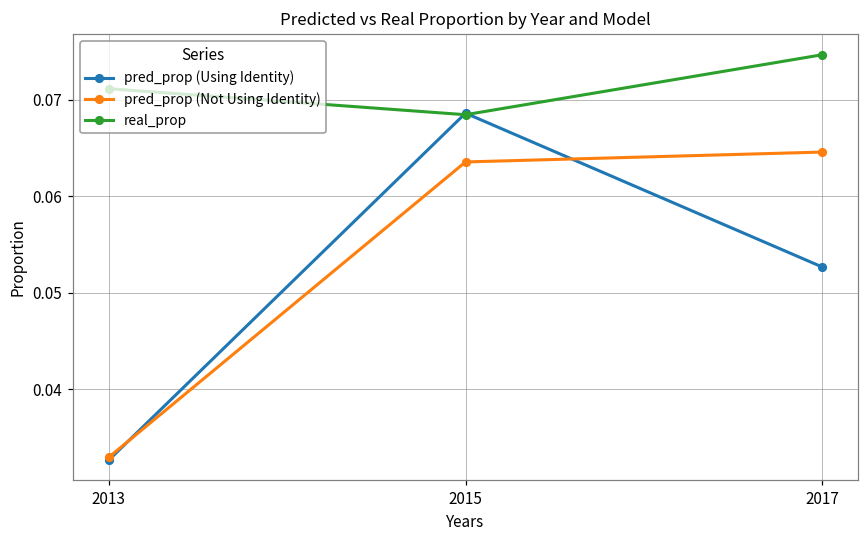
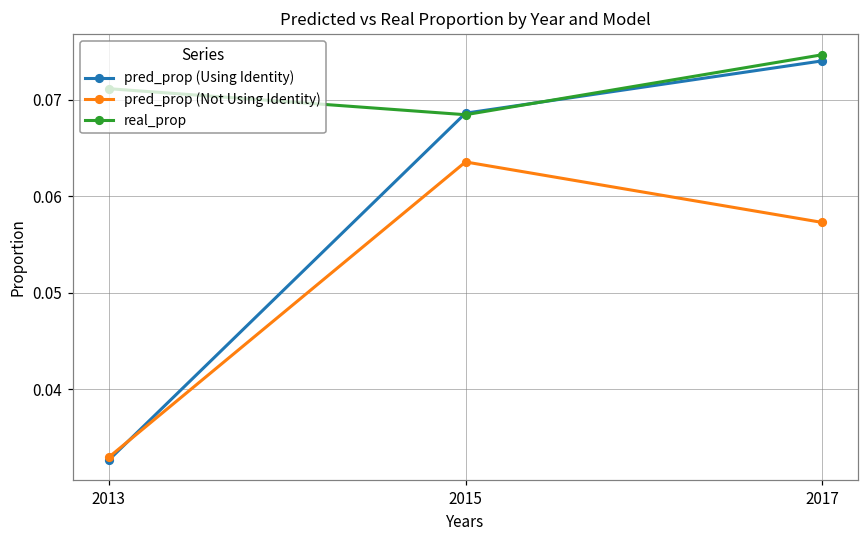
pred_prop (Using Identity), 2017: 0.053 -> 0.074
pred_prop (Not Using Identity), 2017: 0.065 -> 0.057
